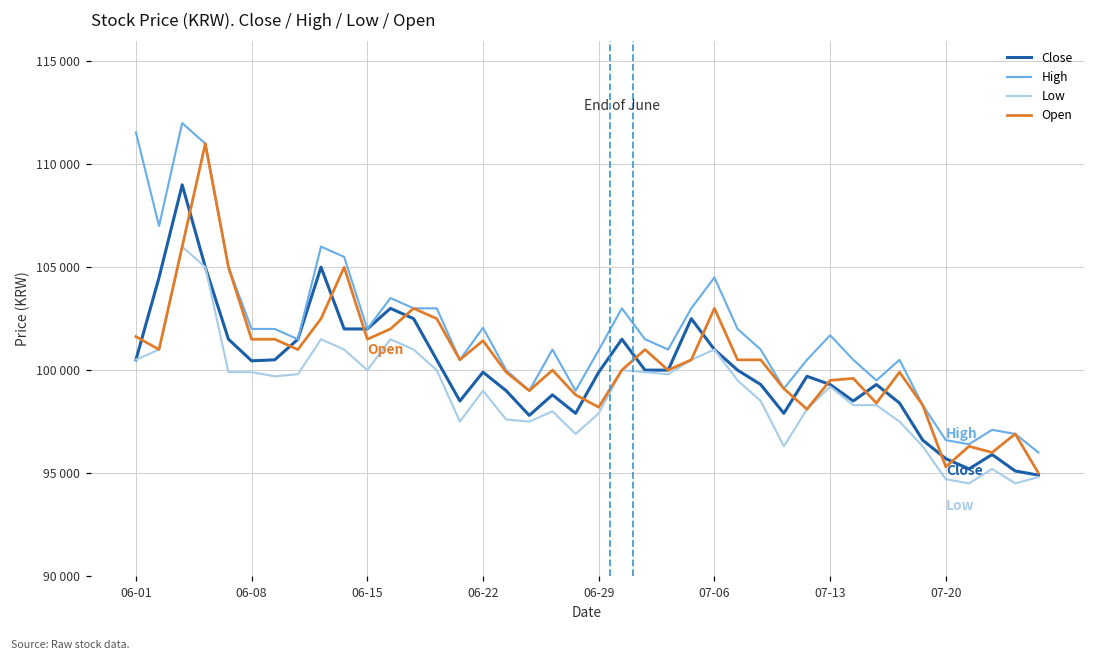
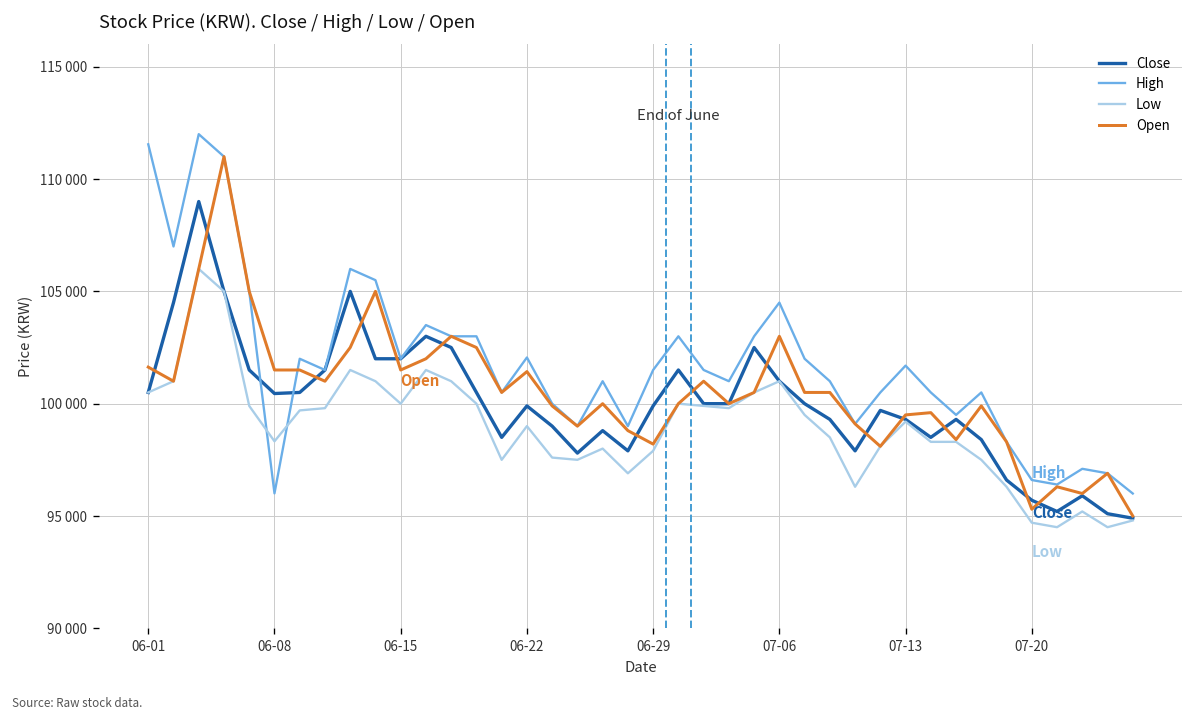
High, 06-08: 102000 -> 96000
Low, 06-08: 99900 -> 98300
High, 06-29: 101000 -> 101500
